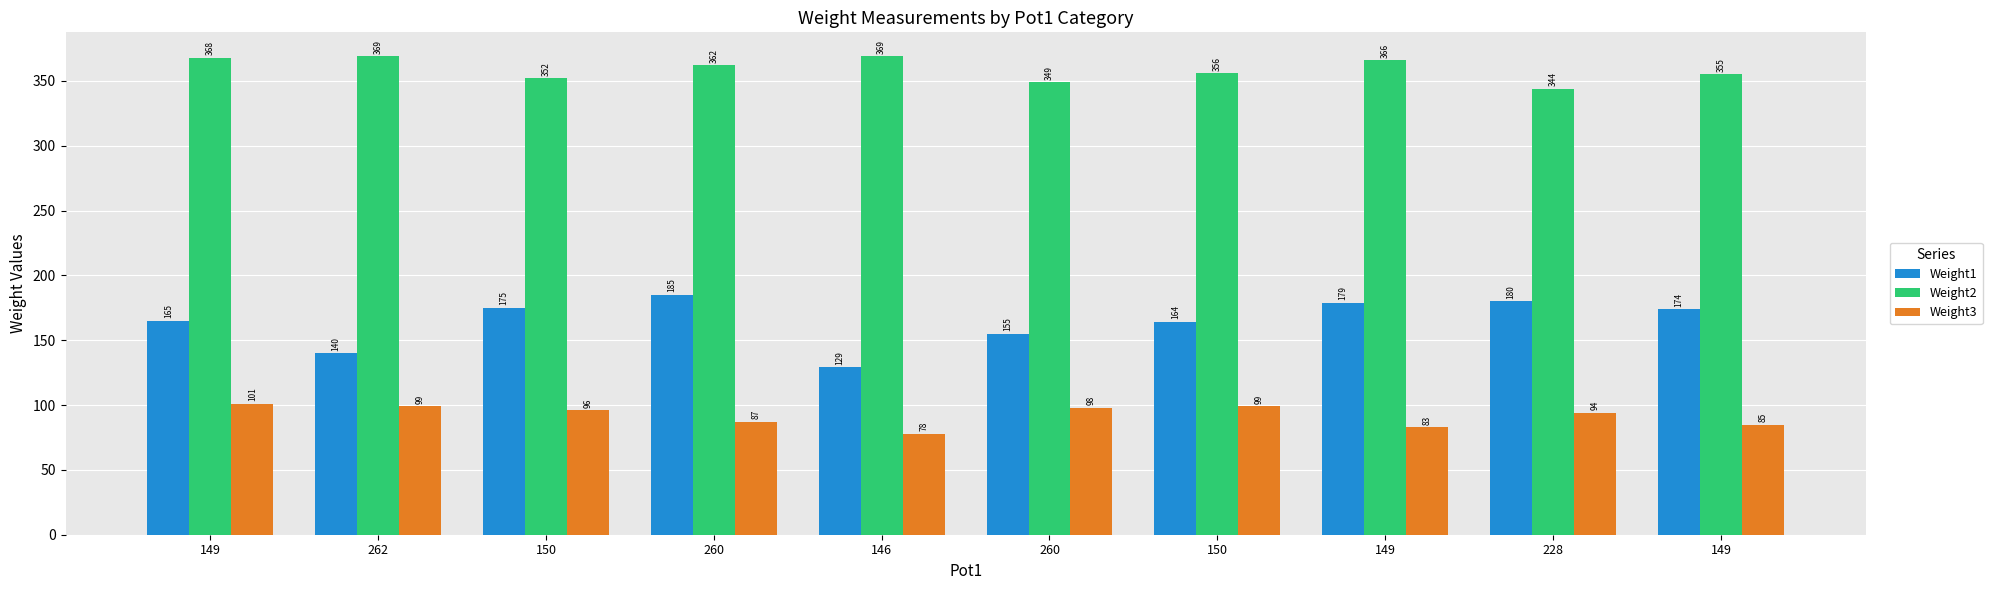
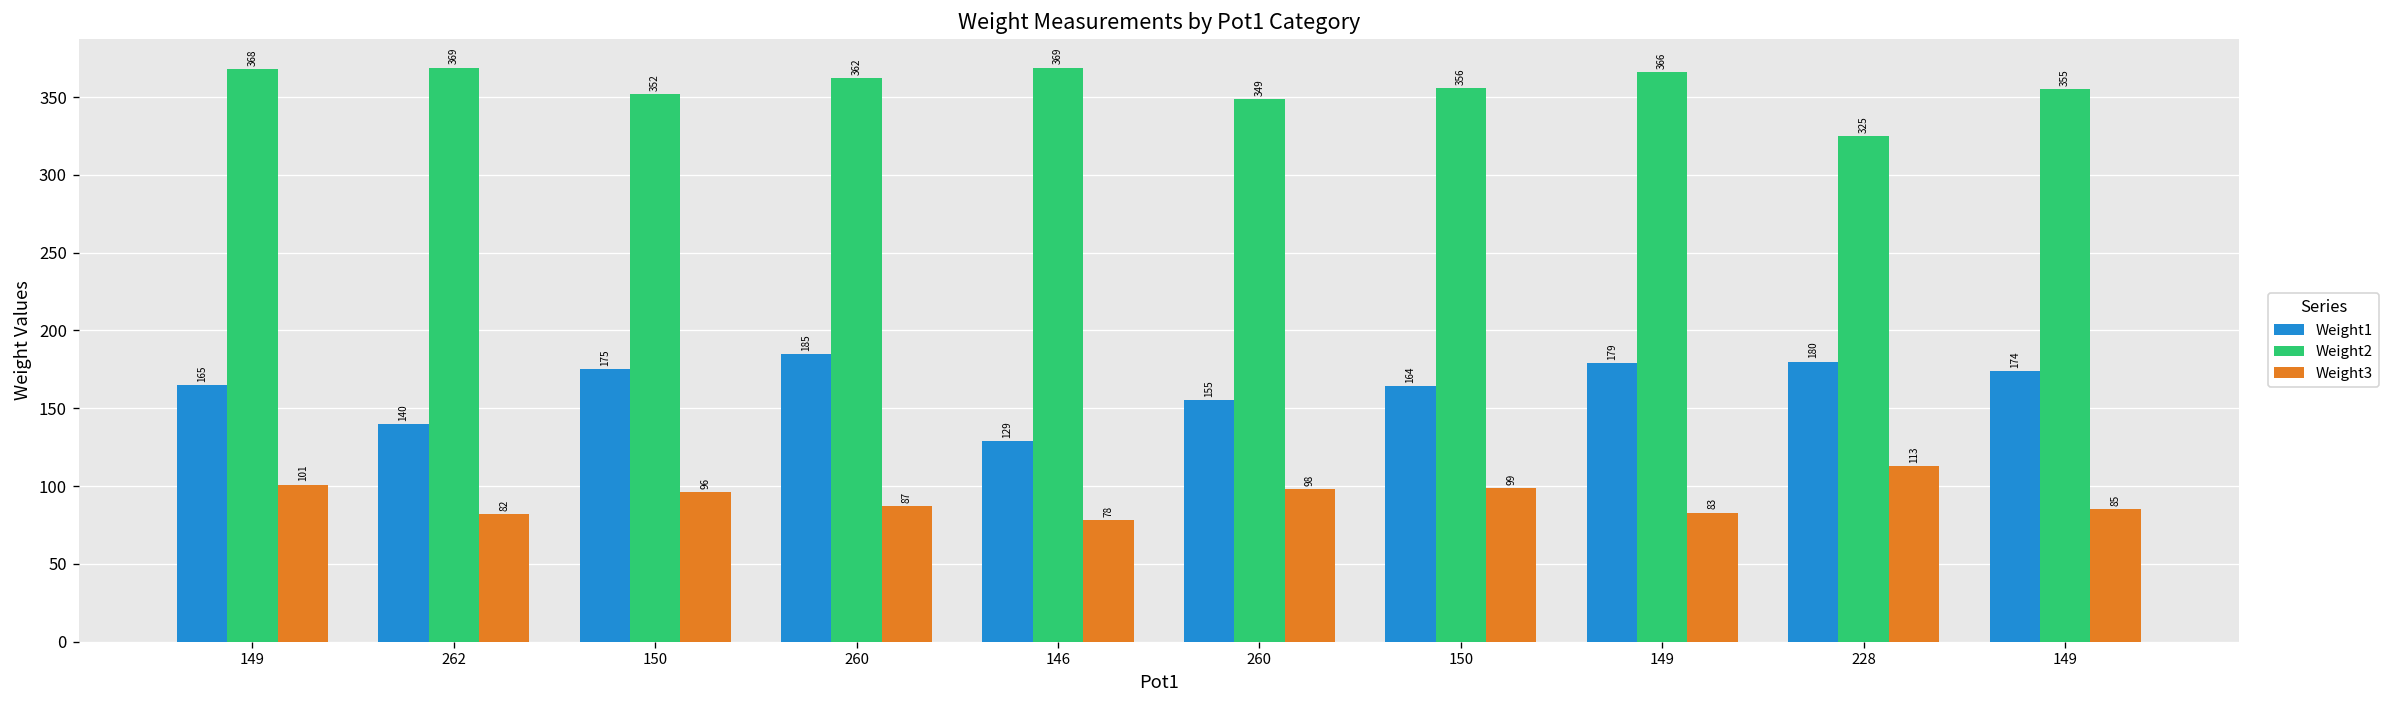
Weight3, 262: 99 -> 82
Weight2, 228: 344 -> 325
Weight3, 228: 94 -> 113
